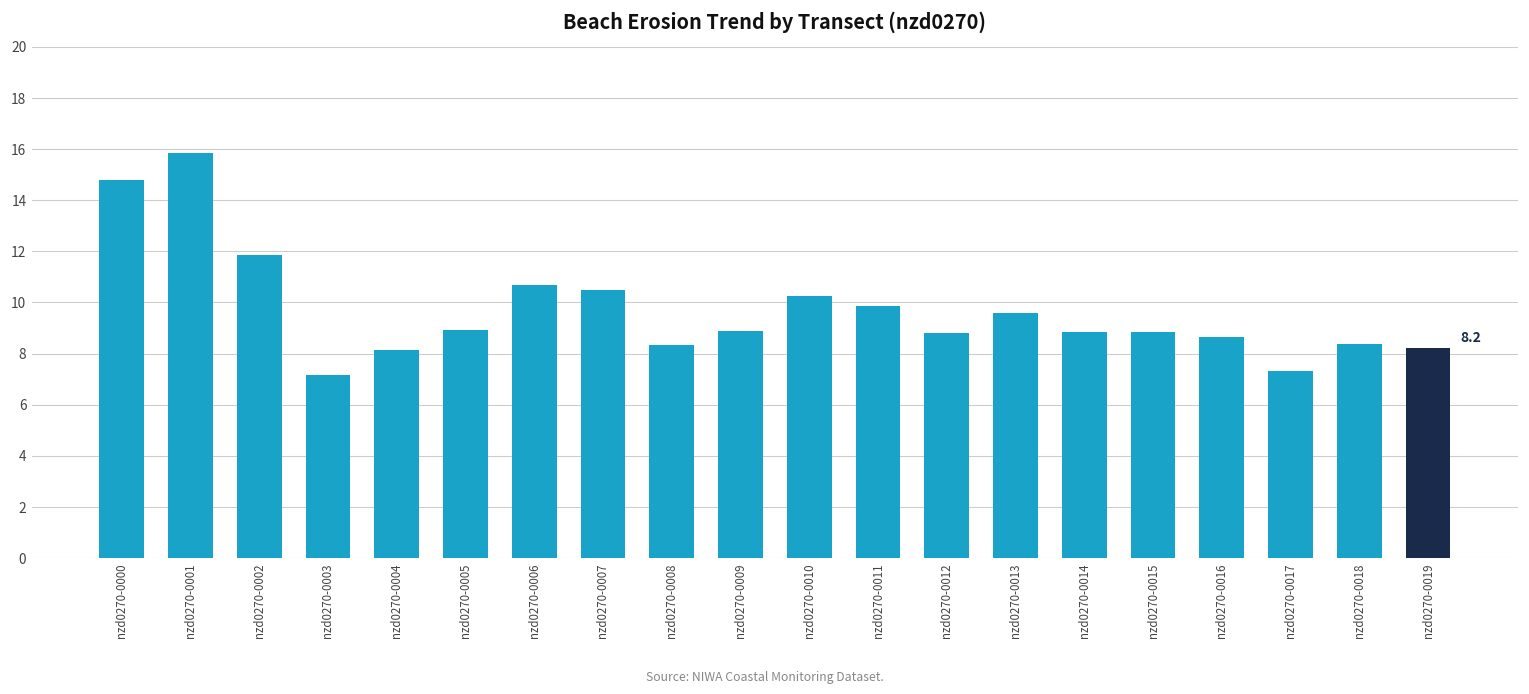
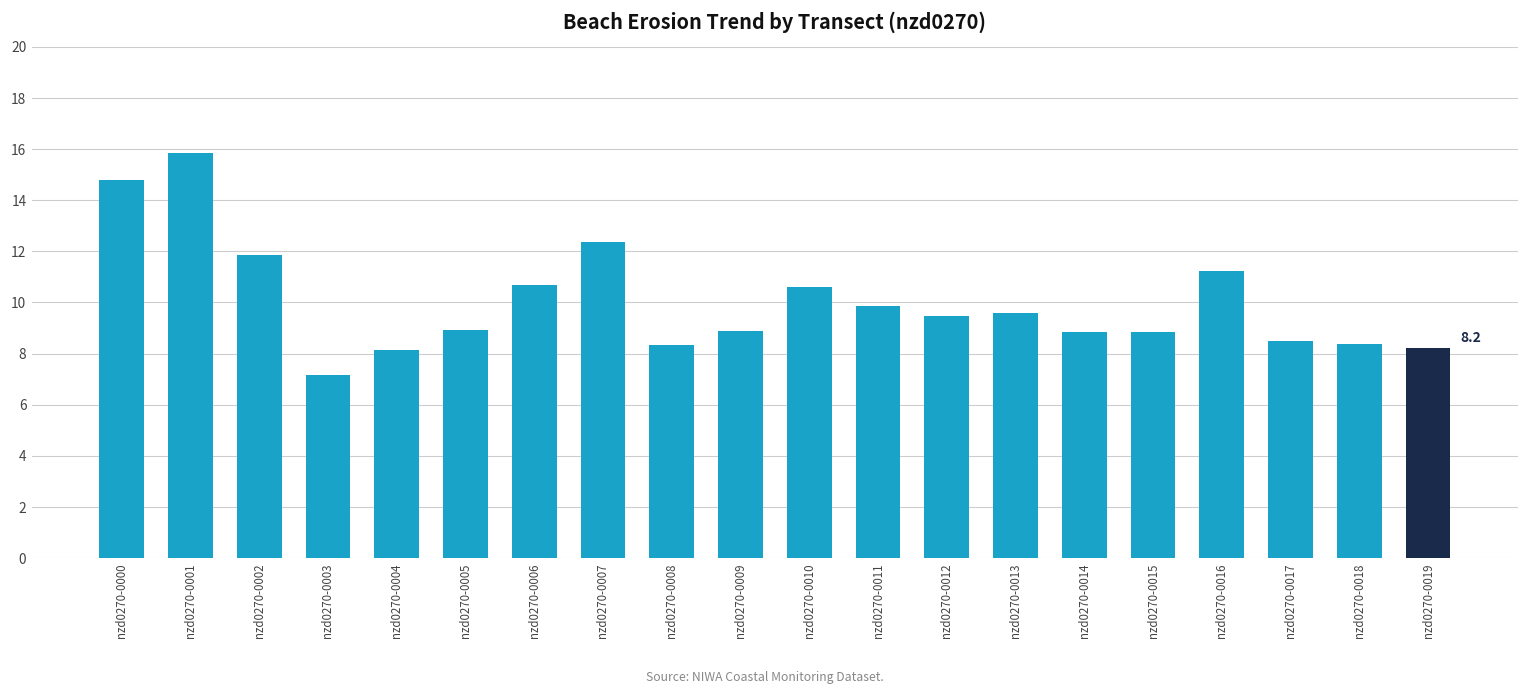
nzd0270-0007: 10.5 -> 12.3
nzd0270-0010: 10.3 -> 10.6
nzd0270-0012: 8.8 -> 9.5
nzd0270-0016: 8.6 -> 11.2
nzd0270-0017: 7.3 -> 8.5
